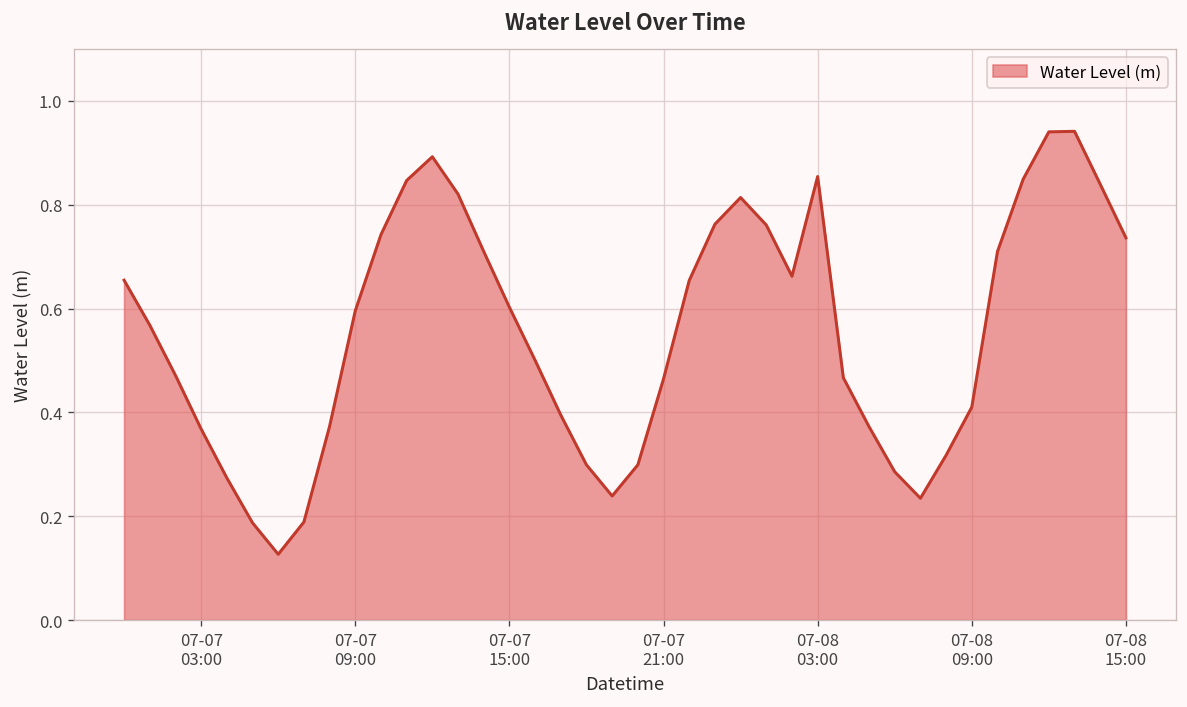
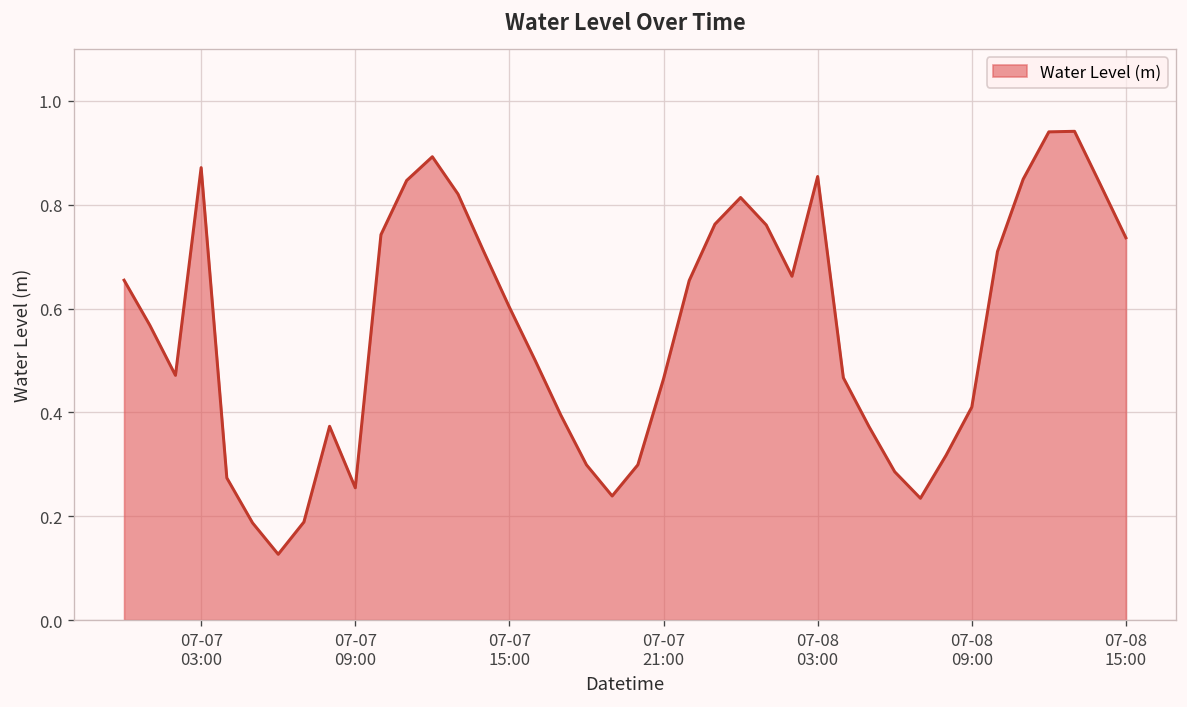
07-07 03:00: 0.37 -> 0.87
07-07 09:00: 0.60 -> 0.25
